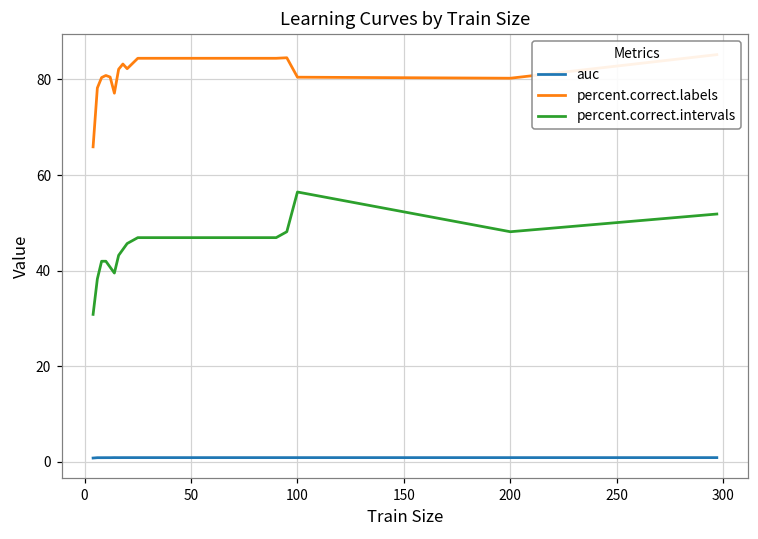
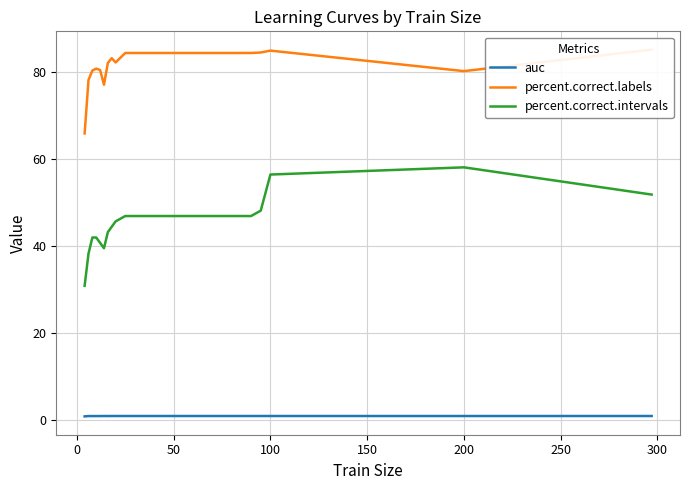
percent.correct.labels, 100: 80 -> 85
percent.correct.intervals, 200: 48 -> 58
